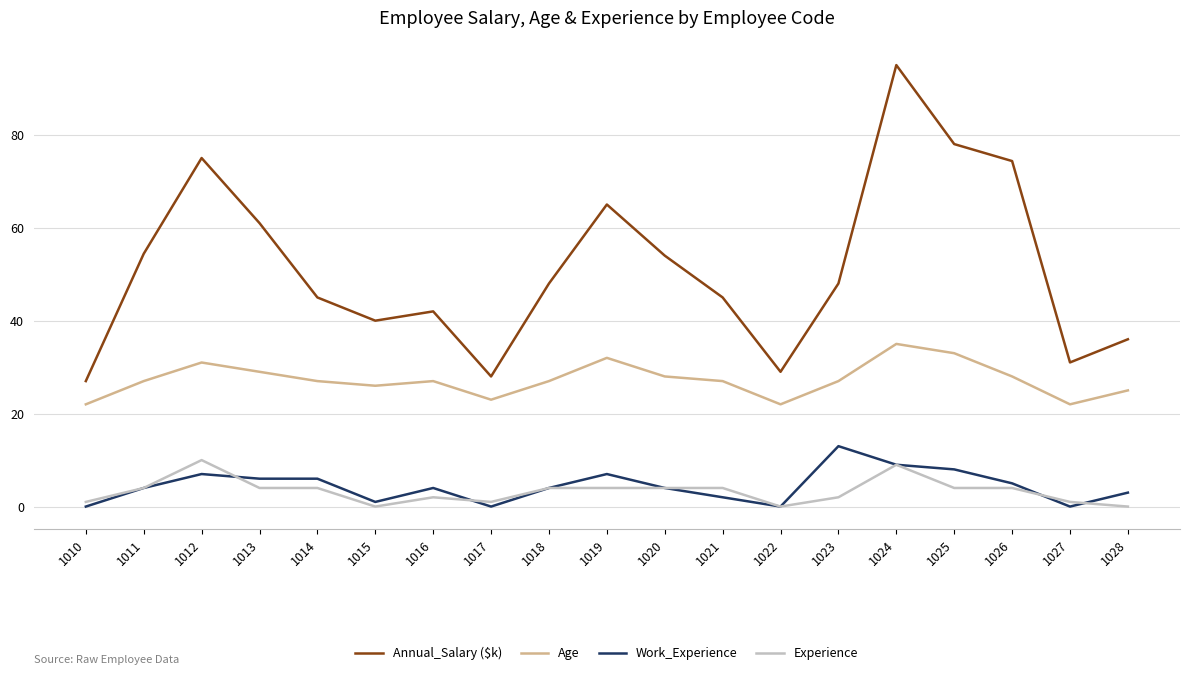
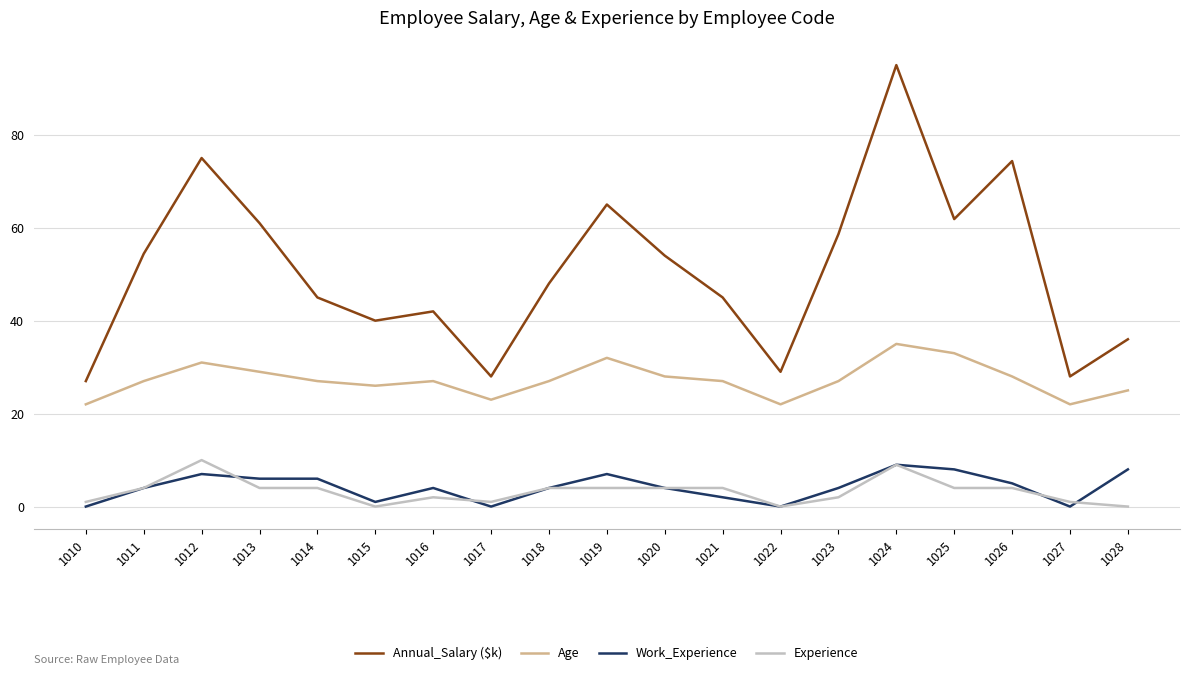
Annual_Salary ($k), 1023: 48 -> 59
Work_Experience, 1023: 13 -> 4
Annual_Salary ($k), 1025: 78 -> 62
Annual_Salary ($k), 1027: 31 -> 28
Work_Experience, 1028: 3 -> 8
